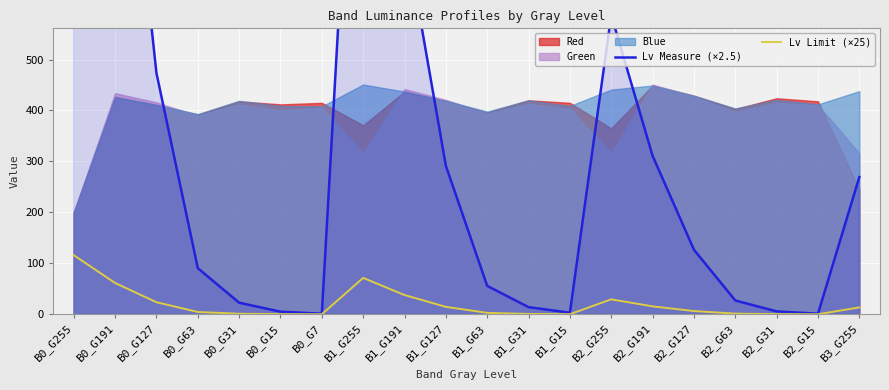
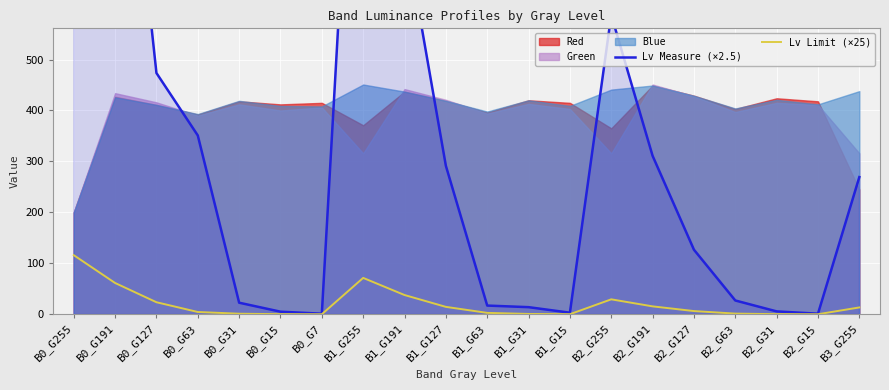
Lv Measure (×2.5), B0_G63: 90 -> 350
Lv Measure (×2.5), B1_G63: 60 -> 20
